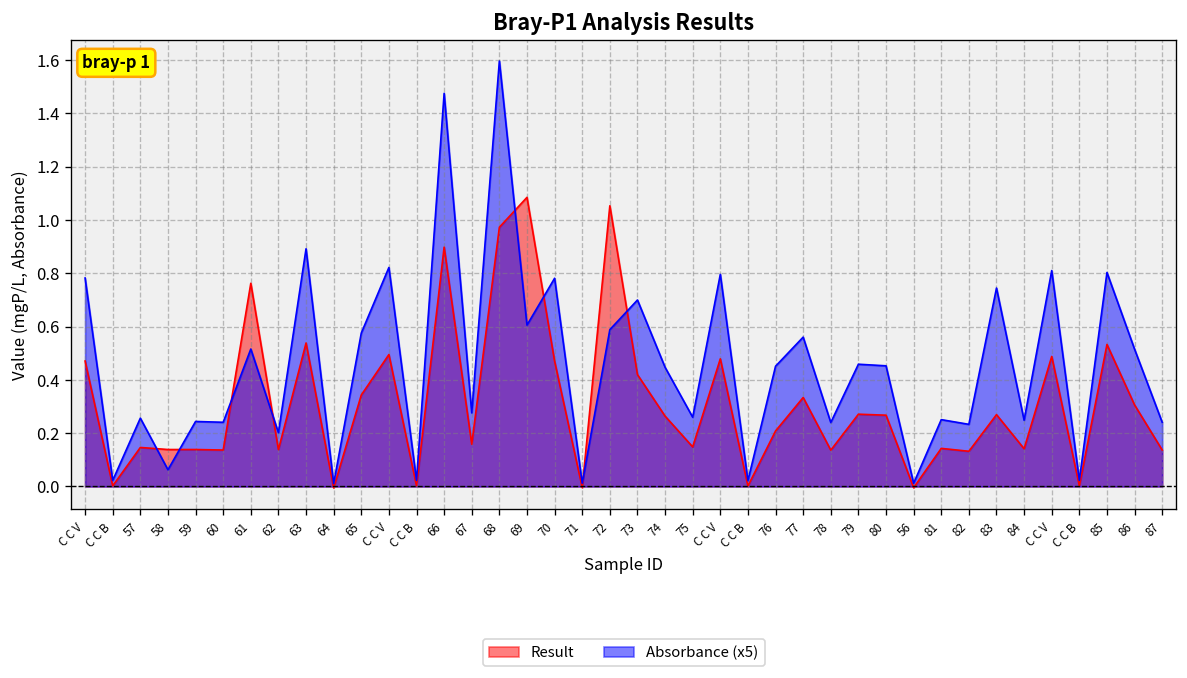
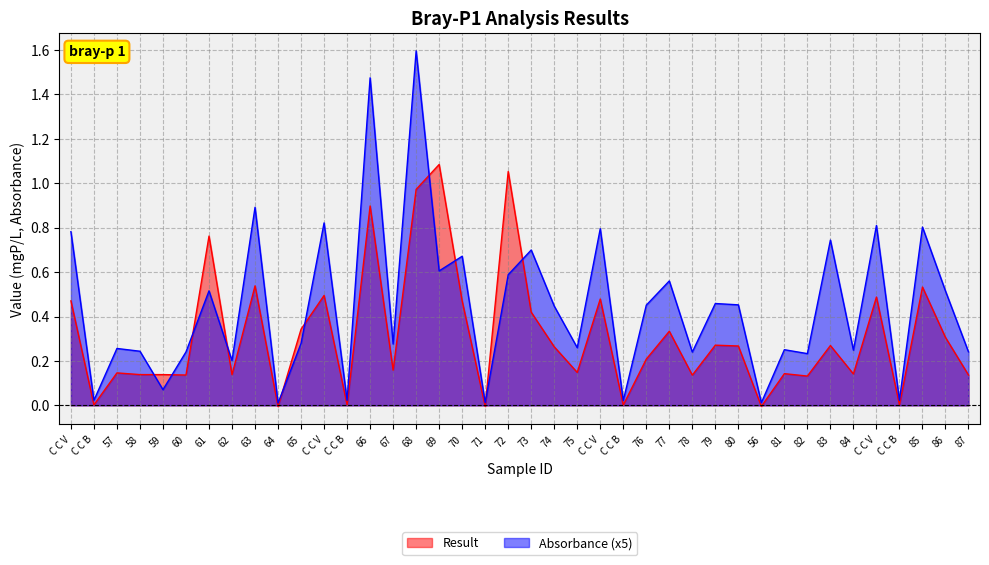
Absorbance (x5), 58: 0.06 -> 0.24
Absorbance (x5), 59: 0.24 -> 0.07
Absorbance (x5), 65: 0.58 -> 0.28
Absorbance (x5), 70: 0.78 -> 0.67
